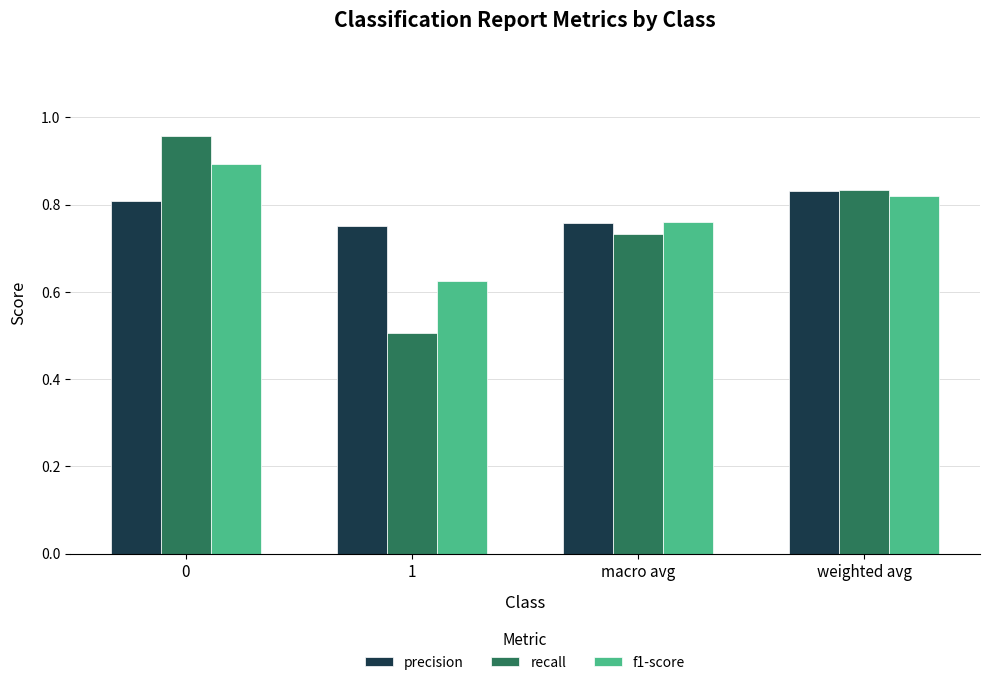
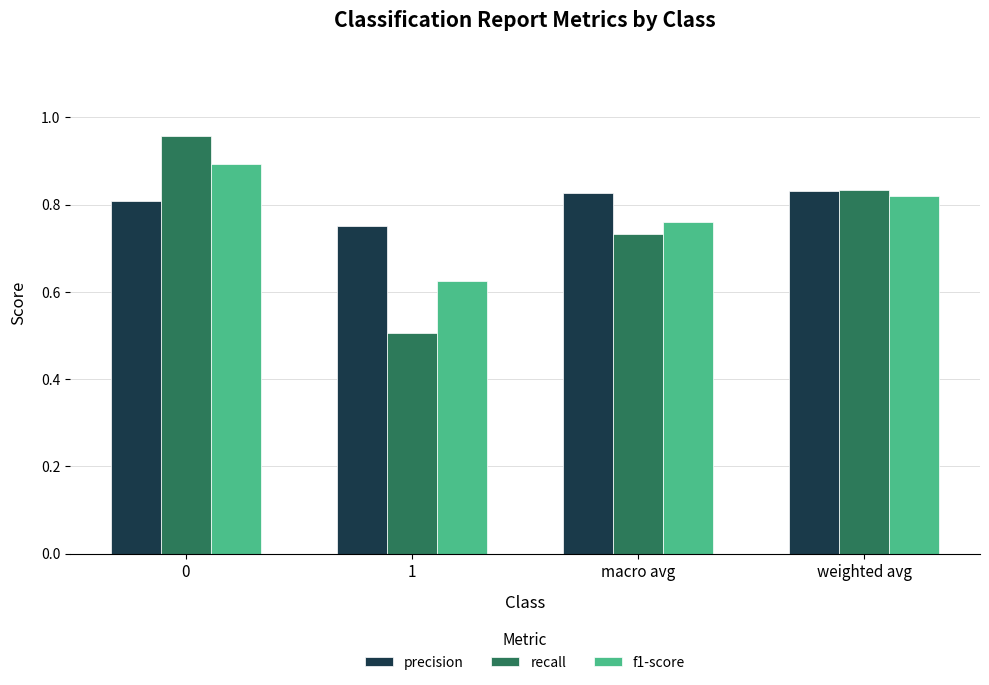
precision, macro avg: 0.76 -> 0.83
